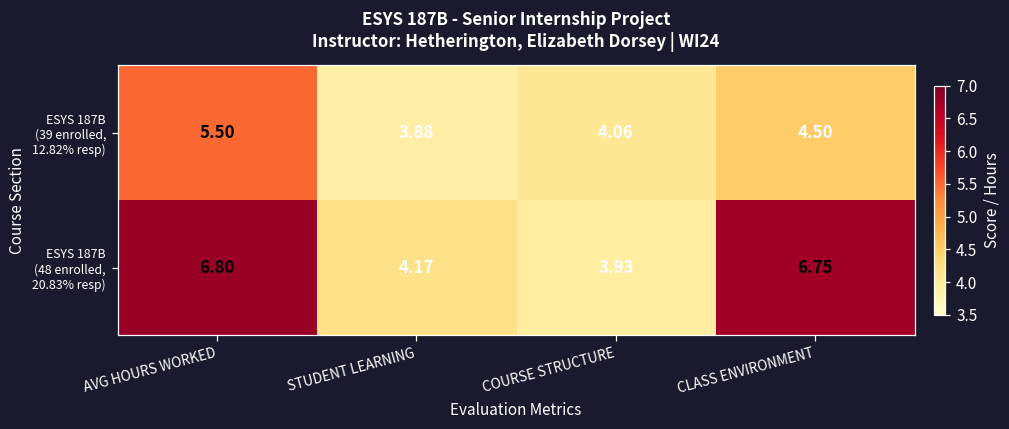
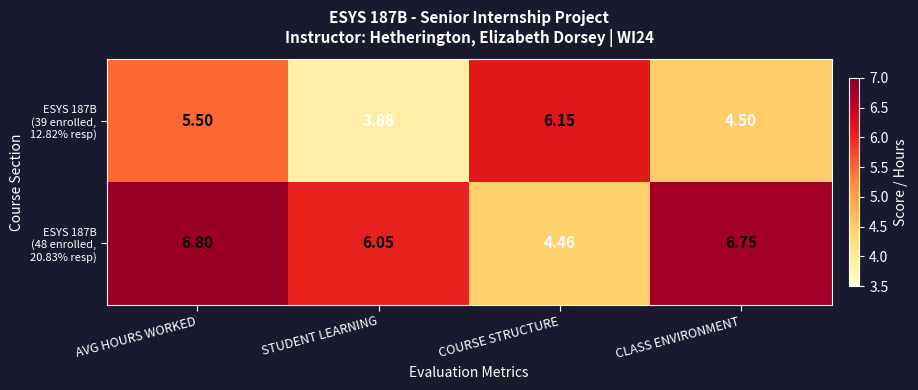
ESYS 187B (39 enrolled, 12.82% resp), COURSE STRUCTURE: 4.06 -> 6.15
ESYS 187B (48 enrolled, 20.83% resp), STUDENT LEARNING: 4.17 -> 6.05
ESYS 187B (48 enrolled, 20.83% resp), COURSE STRUCTURE: 3.93 -> 4.46
